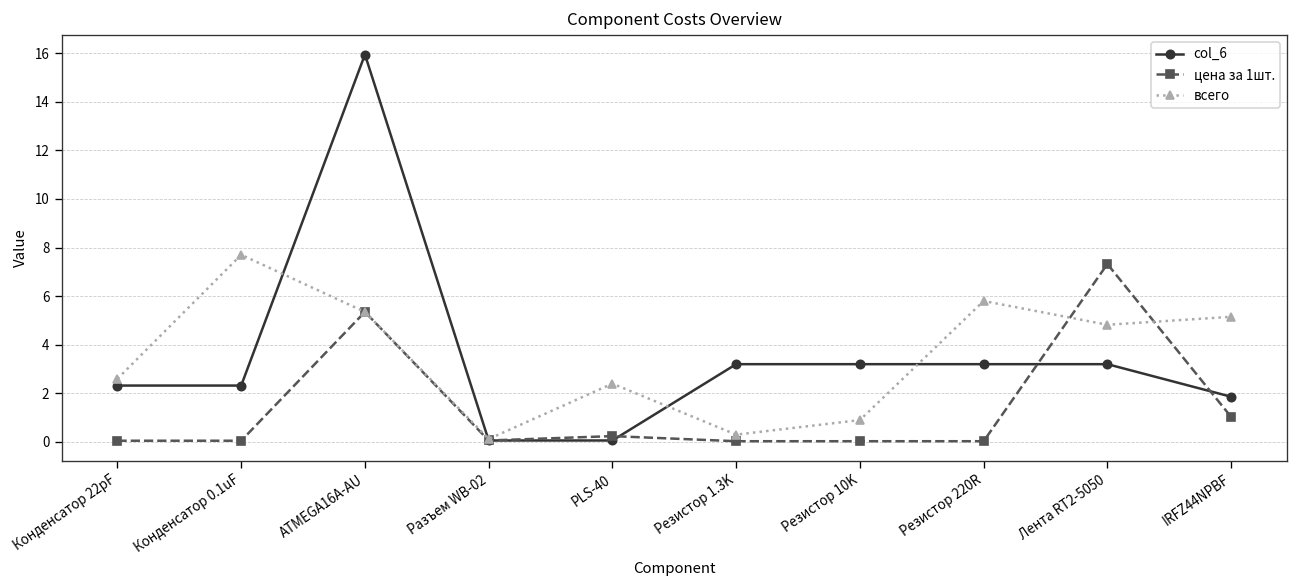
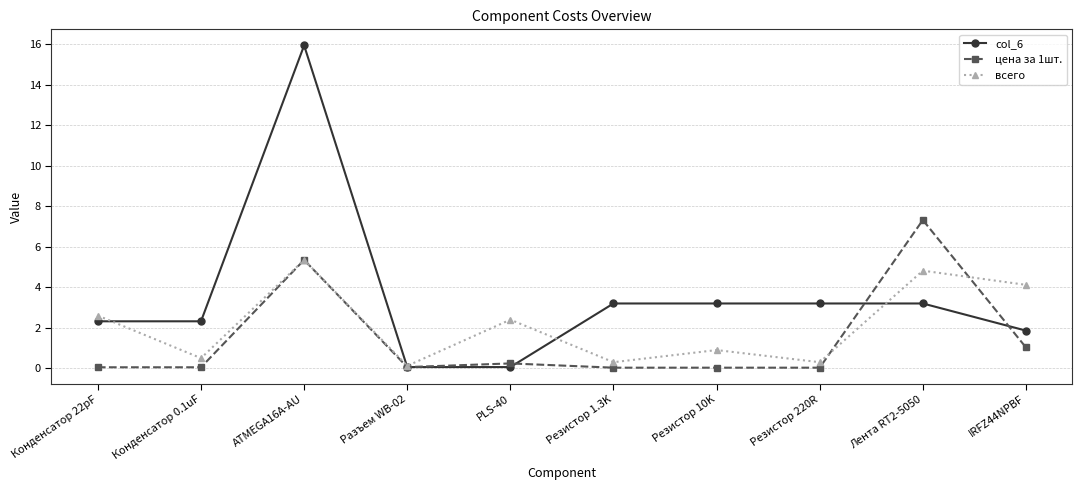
всего, Конденсатор 0.1uF: 7.7 -> 0.5
всего, Резистор 220R: 5.8 -> 0.3
всего, IRFZ44NPBF: 5.2 -> 4.1
